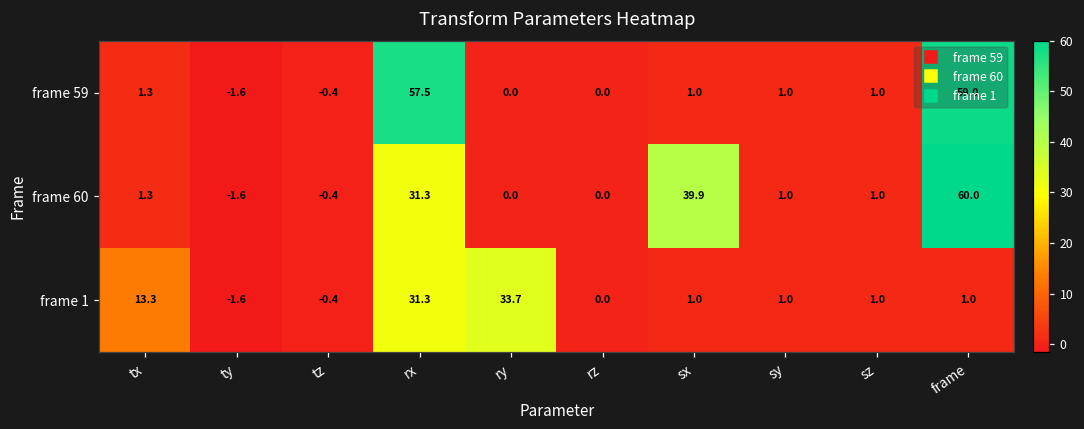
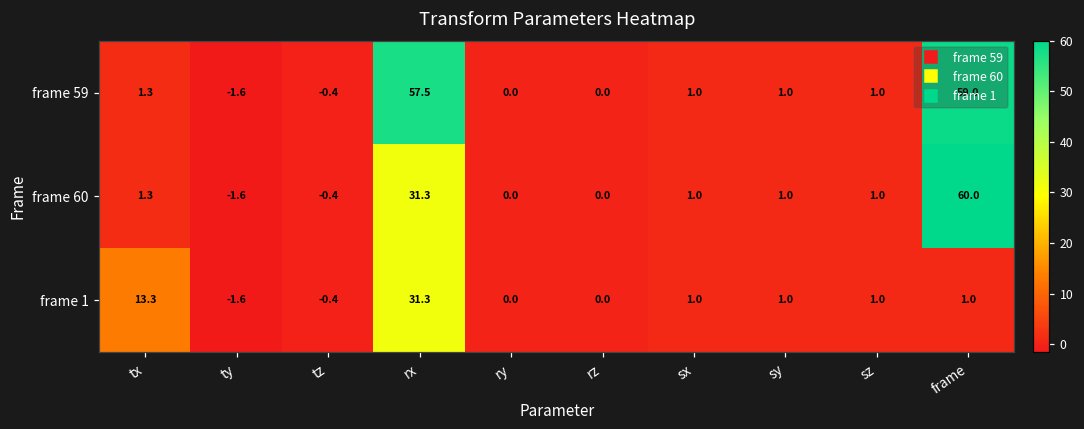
frame 60, sx: 39.9 -> 1.0
frame 1, ry: 33.7 -> 0.0
